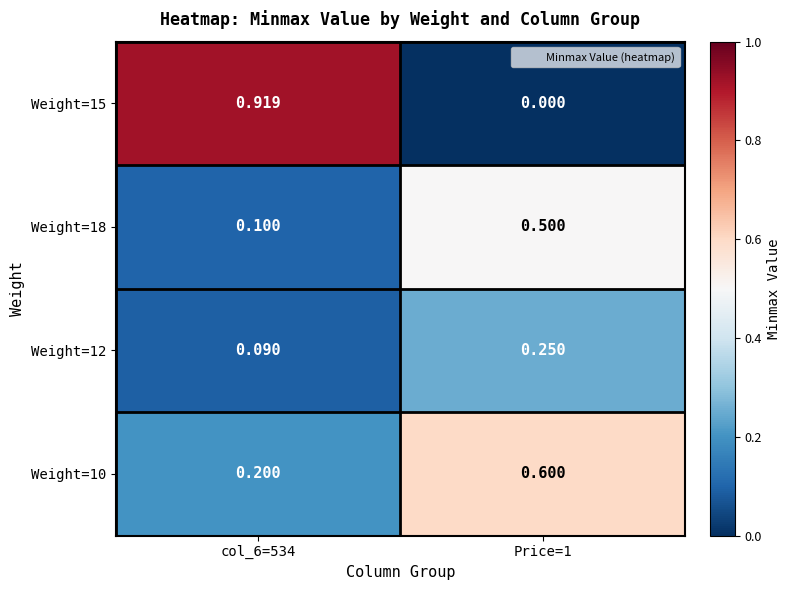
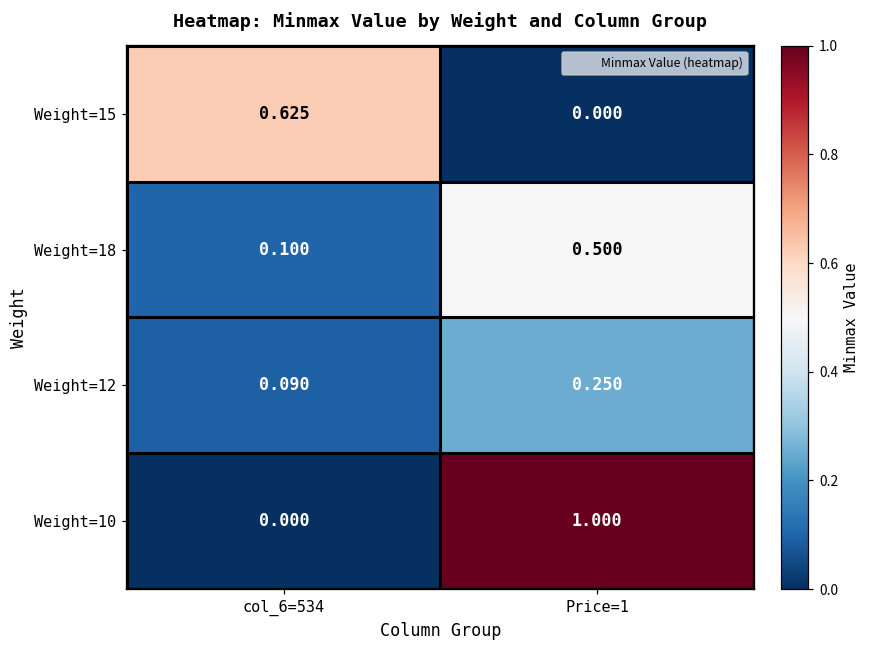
Weight=15, col_6=534: 0.919 -> 0.625
Weight=10, col_6=534: 0.200 -> 0.000
Weight=10, Price=1: 0.600 -> 1.000
